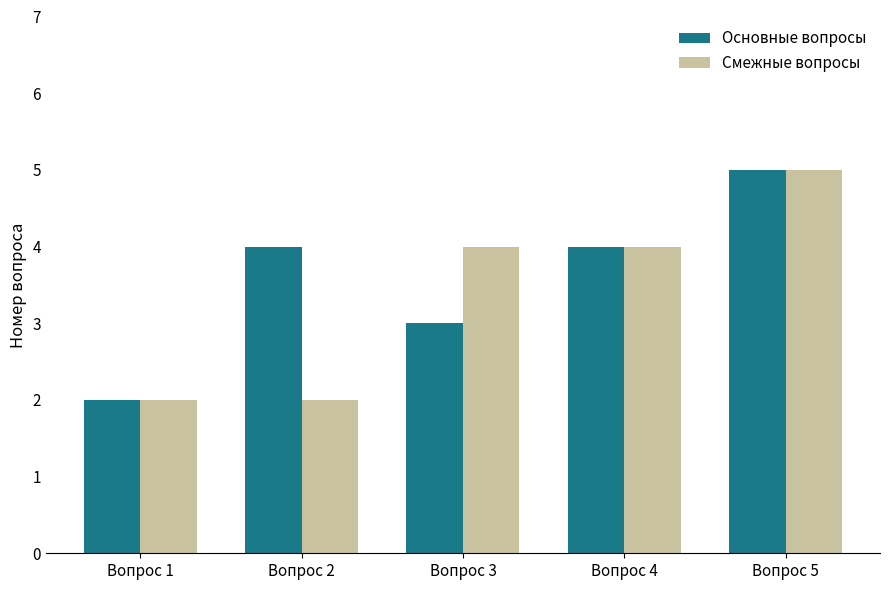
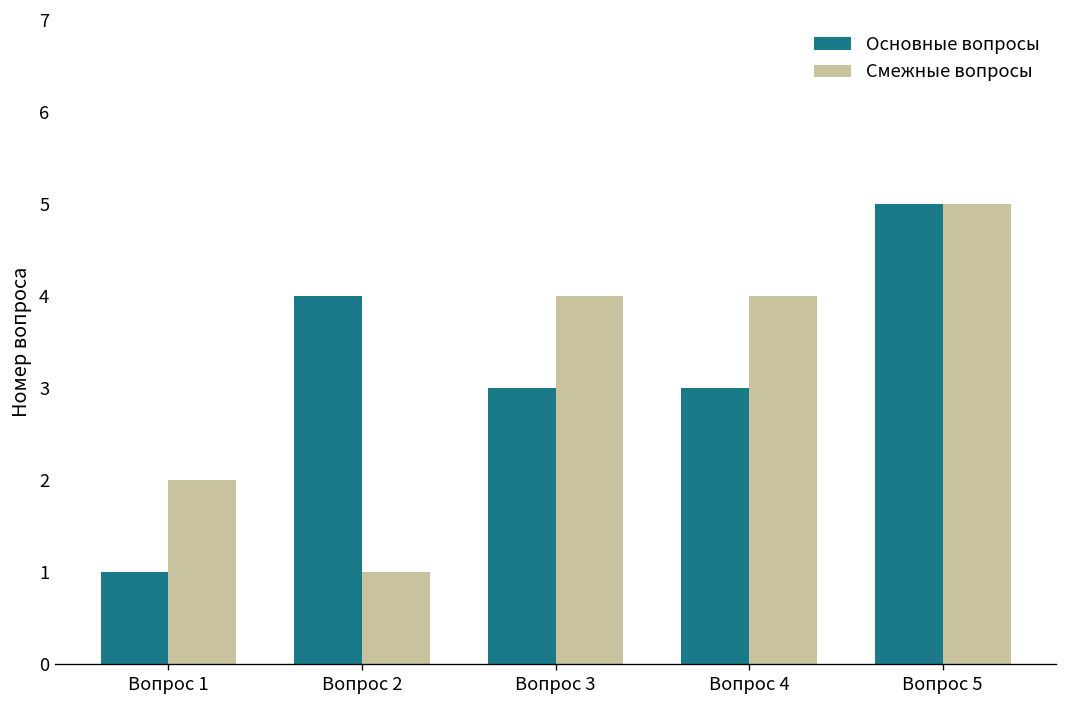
Основные вопросы, Вопрос 1: 2 -> 1
Смежные вопросы, Вопрос 2: 2 -> 1
Основные вопросы, Вопрос 4: 4 -> 3
